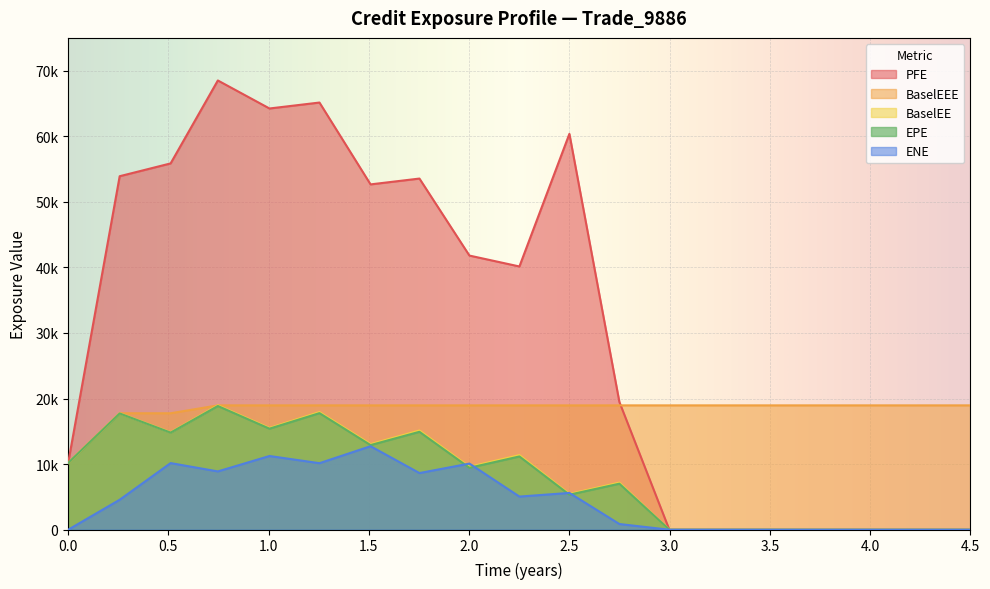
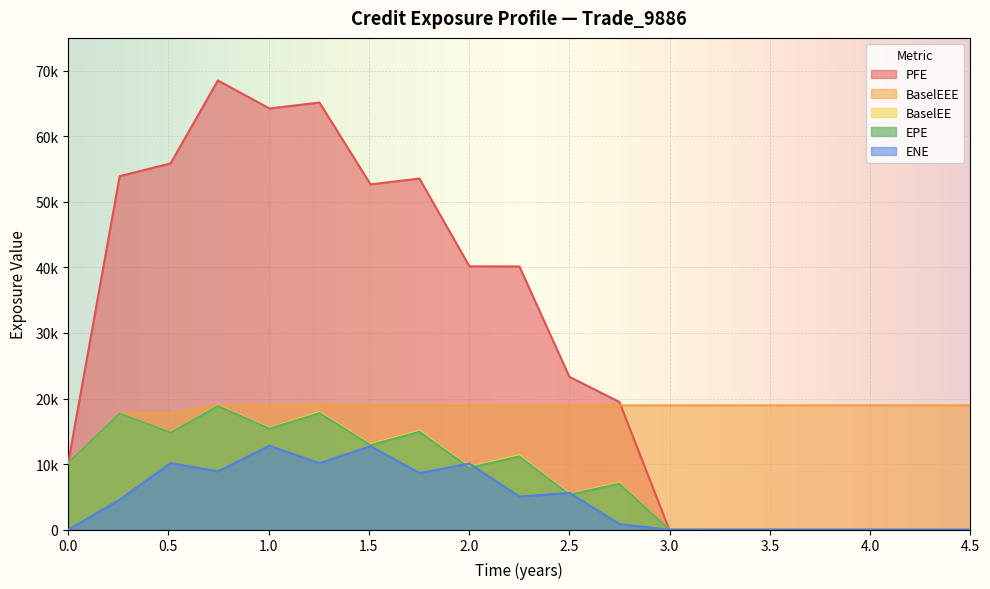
ENE, 1.0: 11000 -> 13000
PFE, 2.0: 42000 -> 40000
PFE, 2.5: 60000 -> 23000
